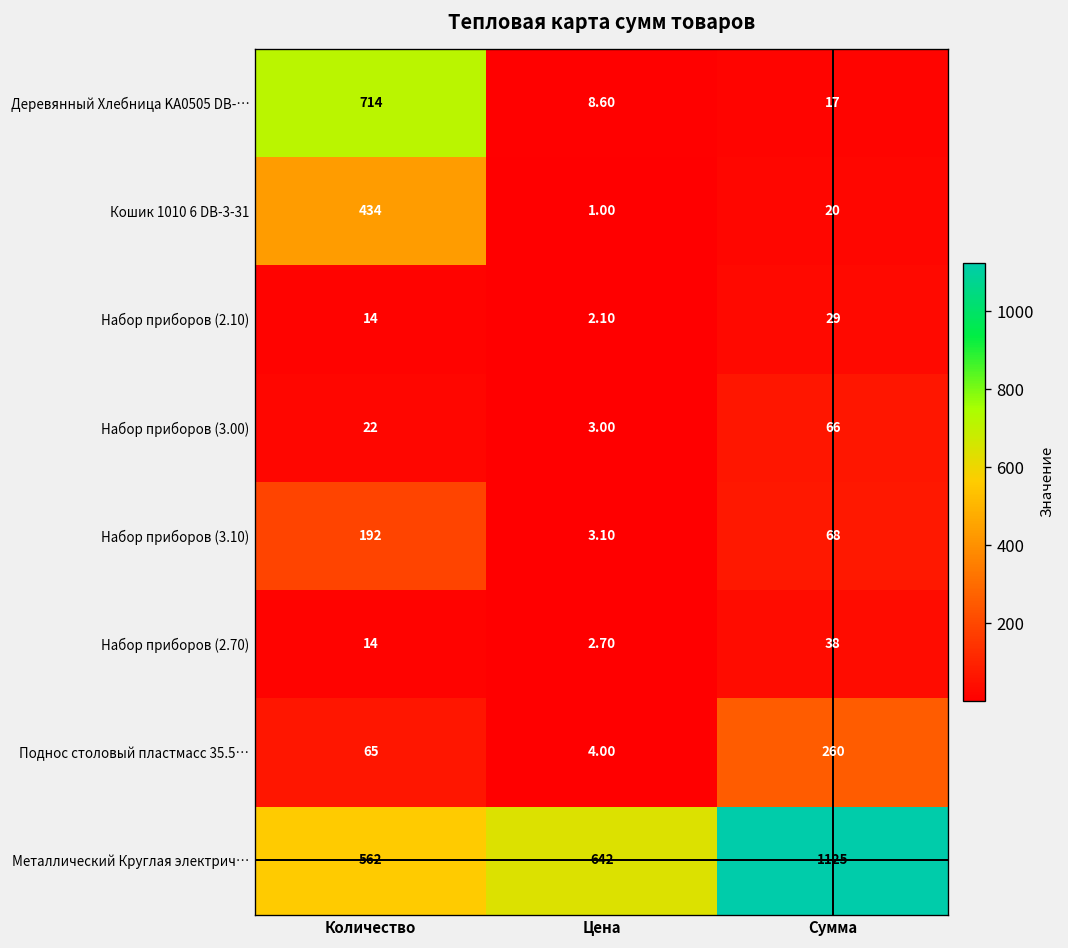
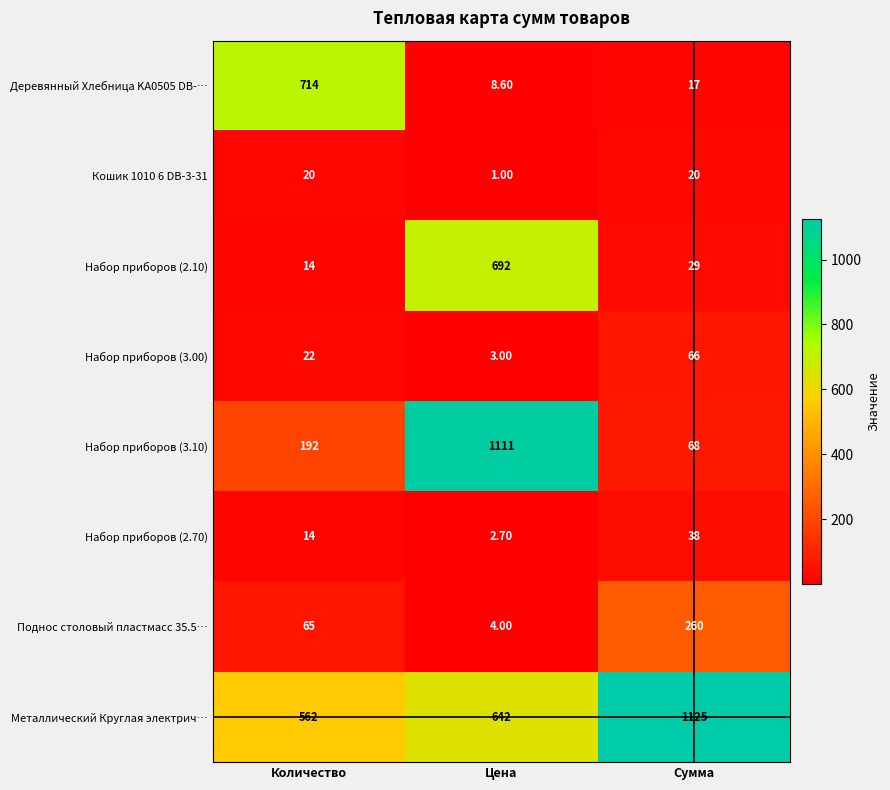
Кошик 1010 6 DB-3-31, Количество: 434 -> 20
Набор приборов (2.10), Цена: 2.10 -> 692
Набор приборов (3.10), Цена: 3.10 -> 1111
